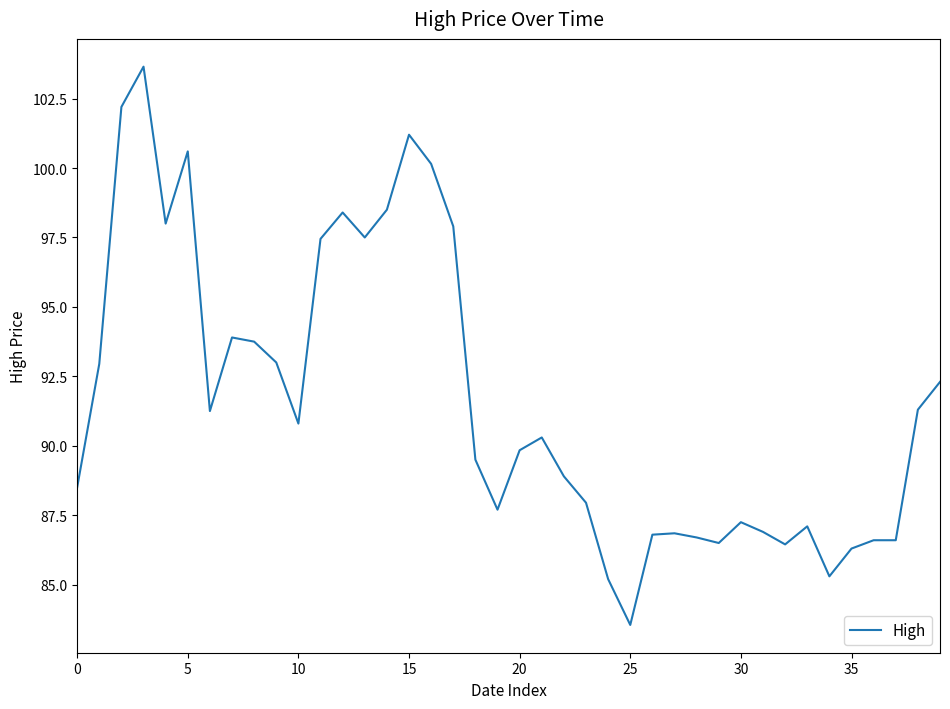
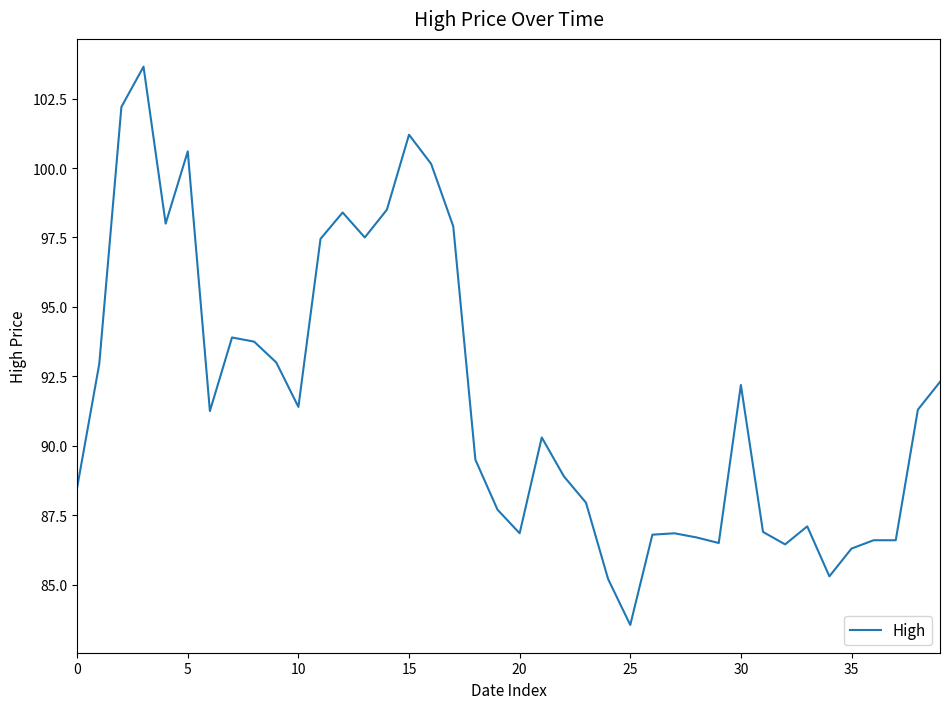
10: 90.8 -> 91.4
20: 89.8 -> 86.9
30: 87.3 -> 92.2
